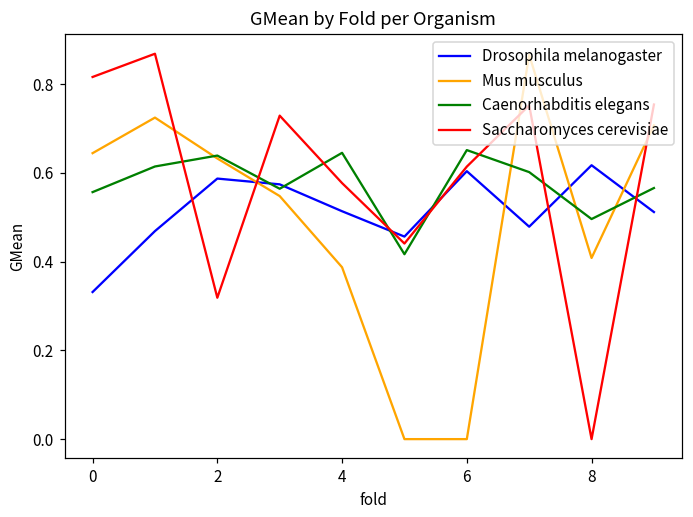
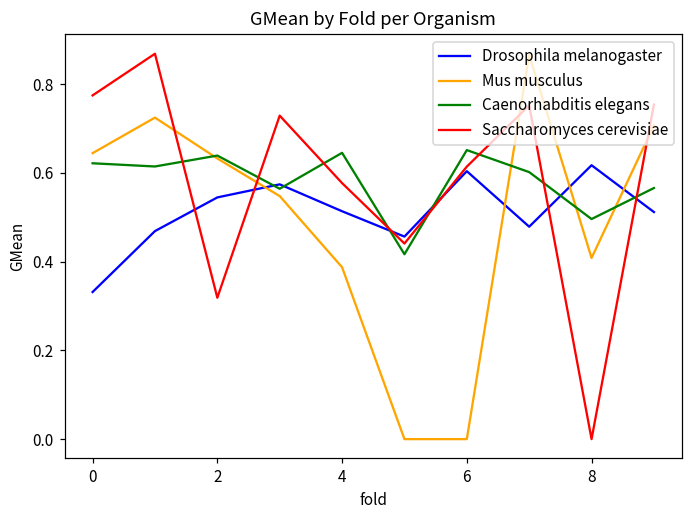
Caenorhabditis elegans, 0: 0.56 -> 0.62
Saccharomyces cerevisiae, 0: 0.82 -> 0.77
Drosophila melanogaster, 2: 0.59 -> 0.54
